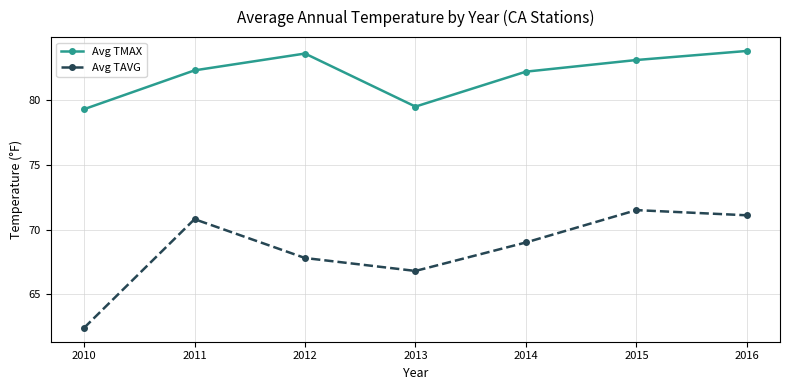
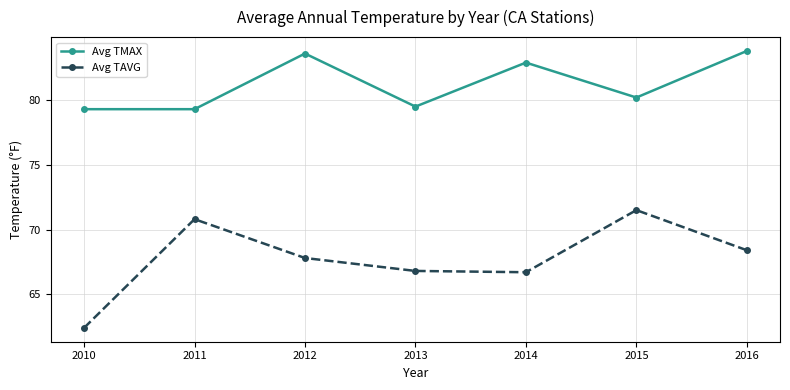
Avg TMAX, 2011: 82.3 -> 79.3
Avg TMAX, 2014: 82.2 -> 82.9
Avg TAVG, 2014: 69.0 -> 66.7
Avg TMAX, 2015: 83.1 -> 80.2
Avg TAVG, 2016: 71.1 -> 68.4
